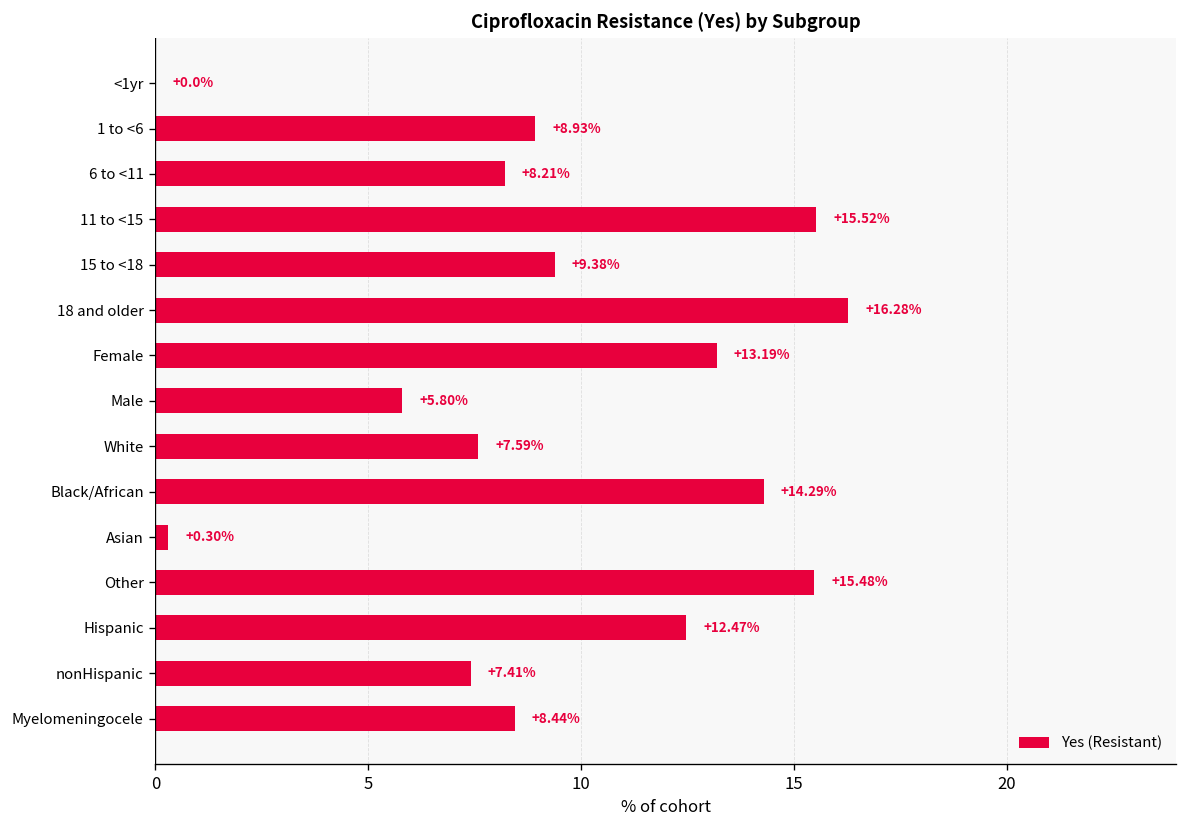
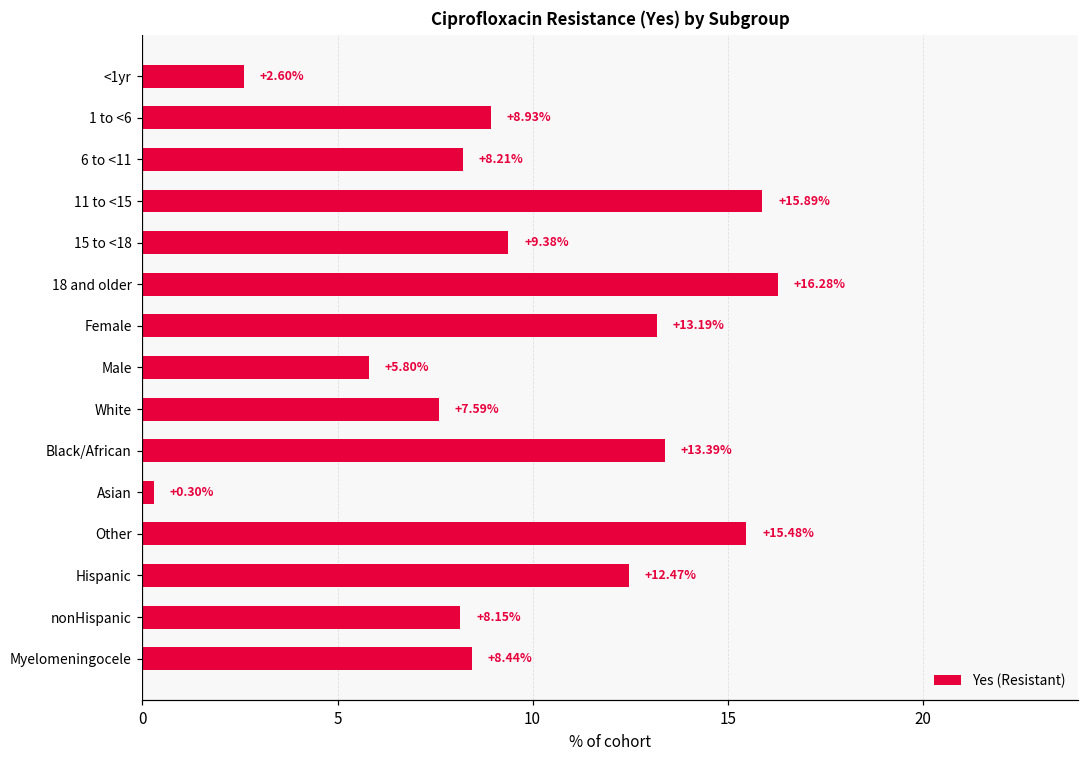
<1yr: +0.0% -> +2.60%
11 to <15: +15.52% -> +15.89%
Black/African: +14.29% -> +13.39%
nonHispanic: +7.41% -> +8.15%
